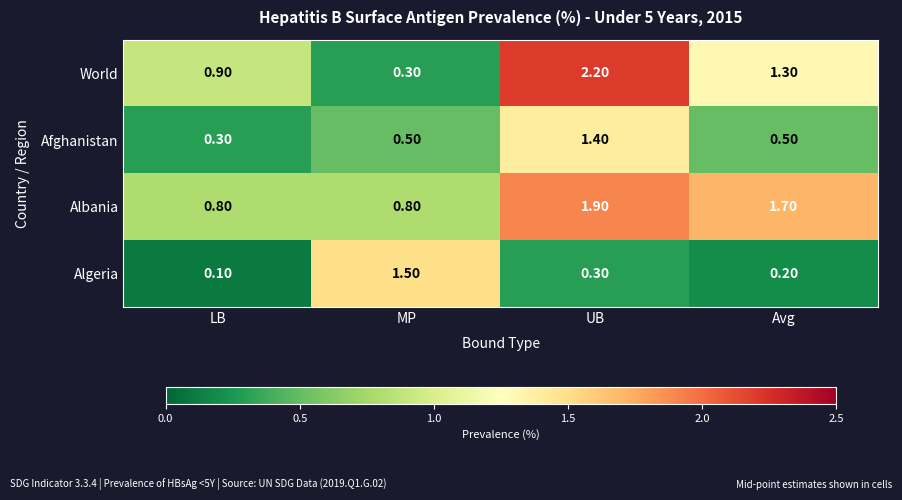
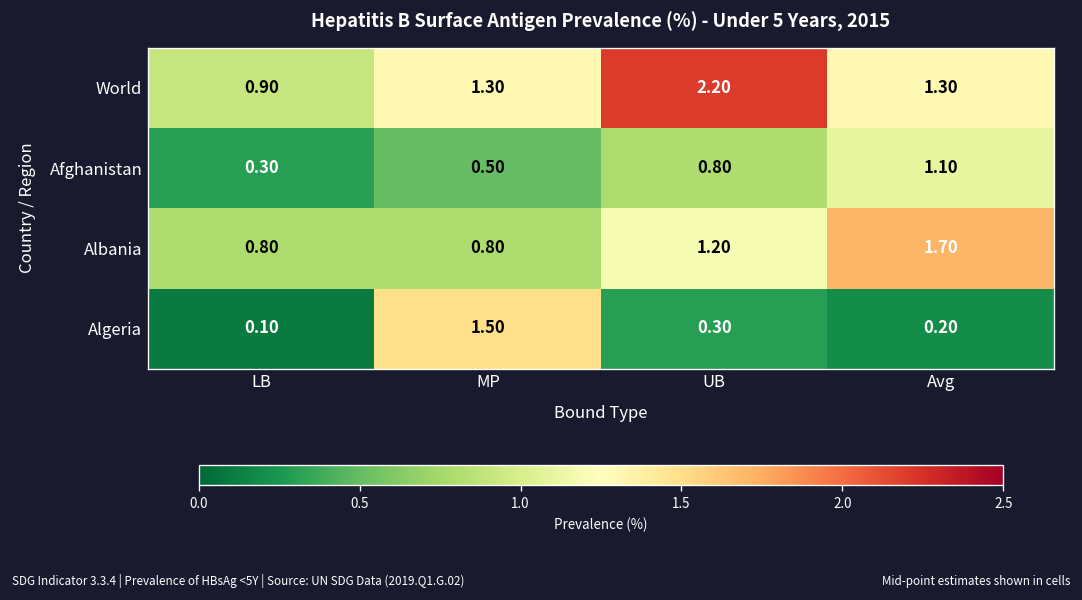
World, MP: 0.30 -> 1.30
Afghanistan, UB: 1.40 -> 0.80
Afghanistan, Avg: 0.50 -> 1.10
Albania, UB: 1.90 -> 1.20
